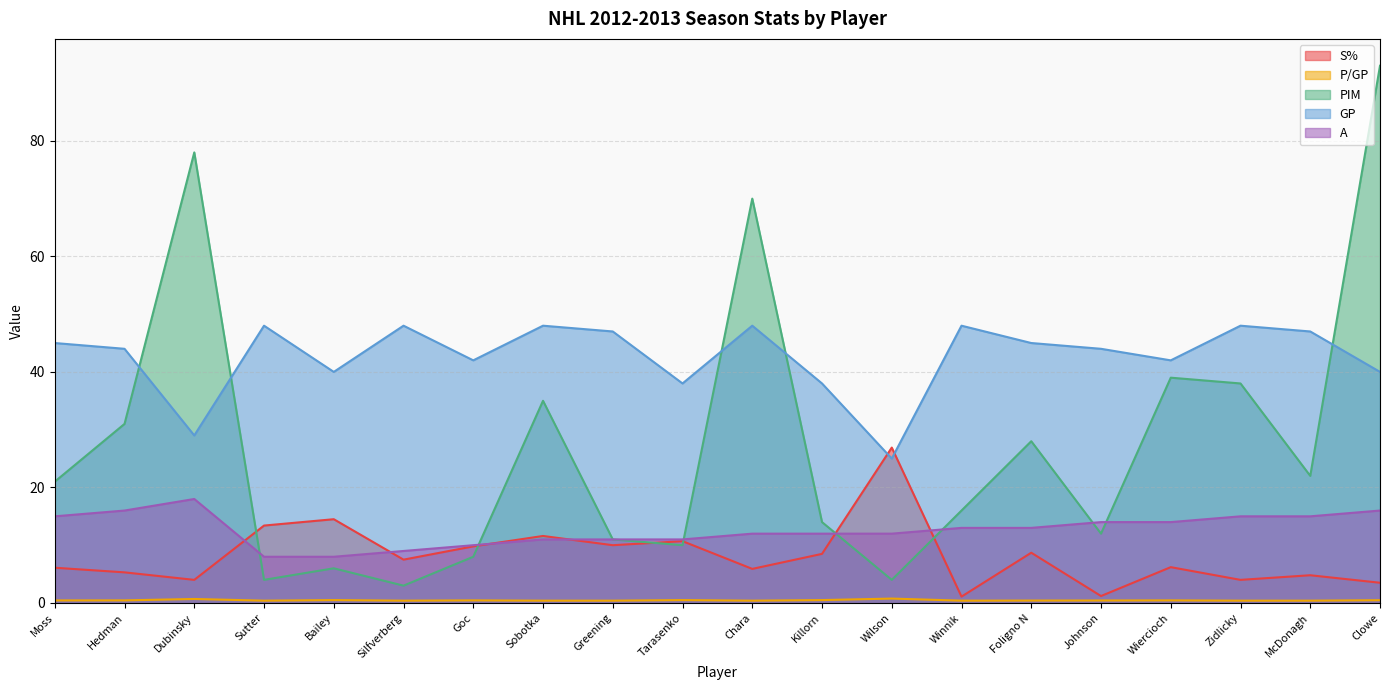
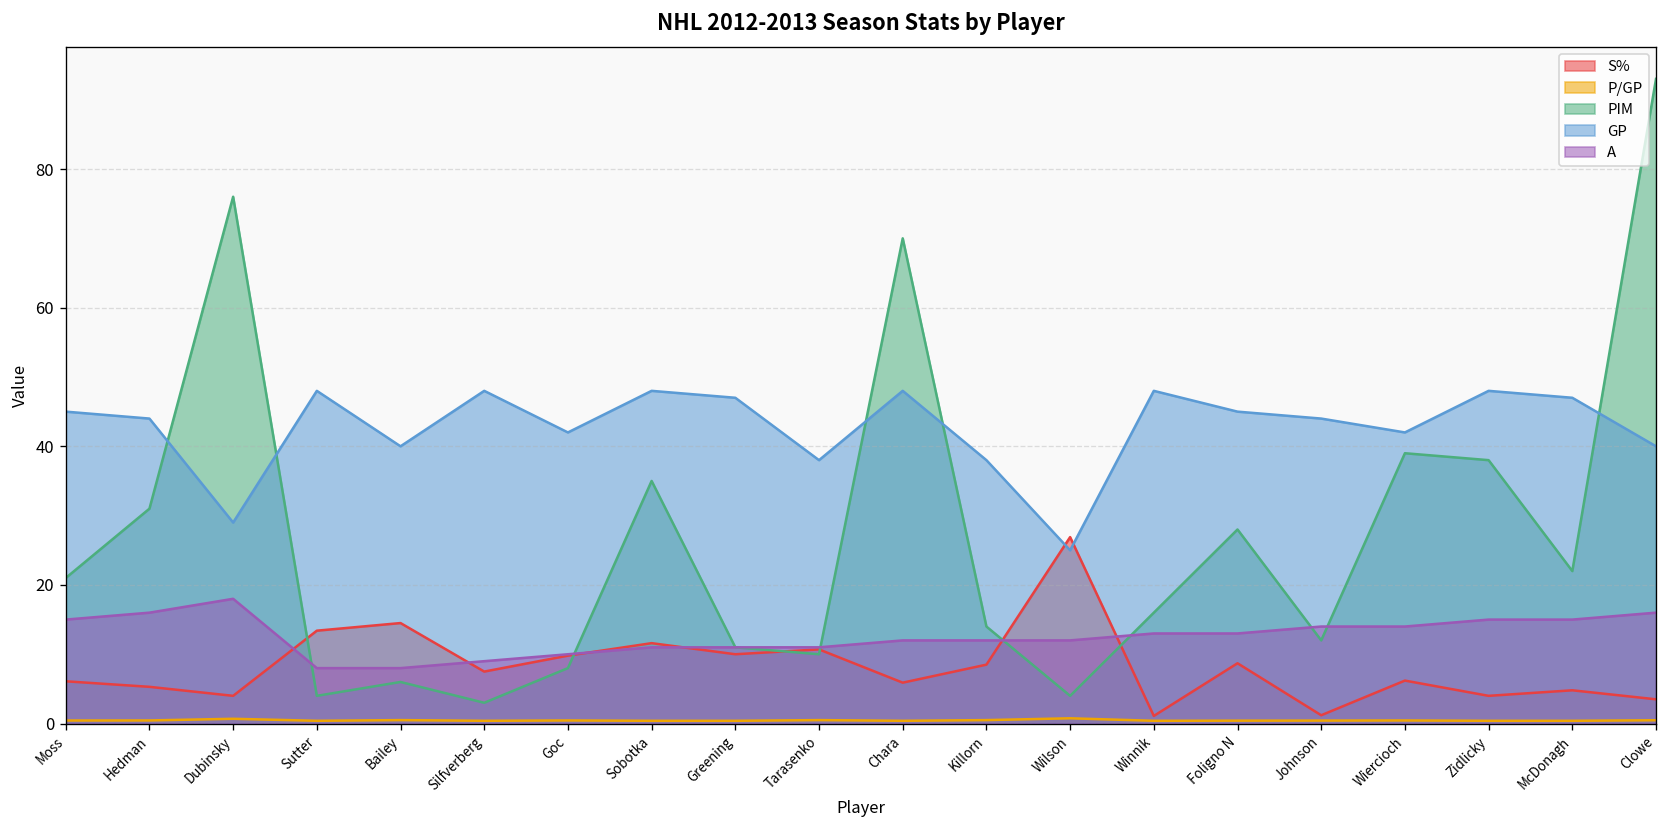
PIM, Dubinsky: 78 -> 76
